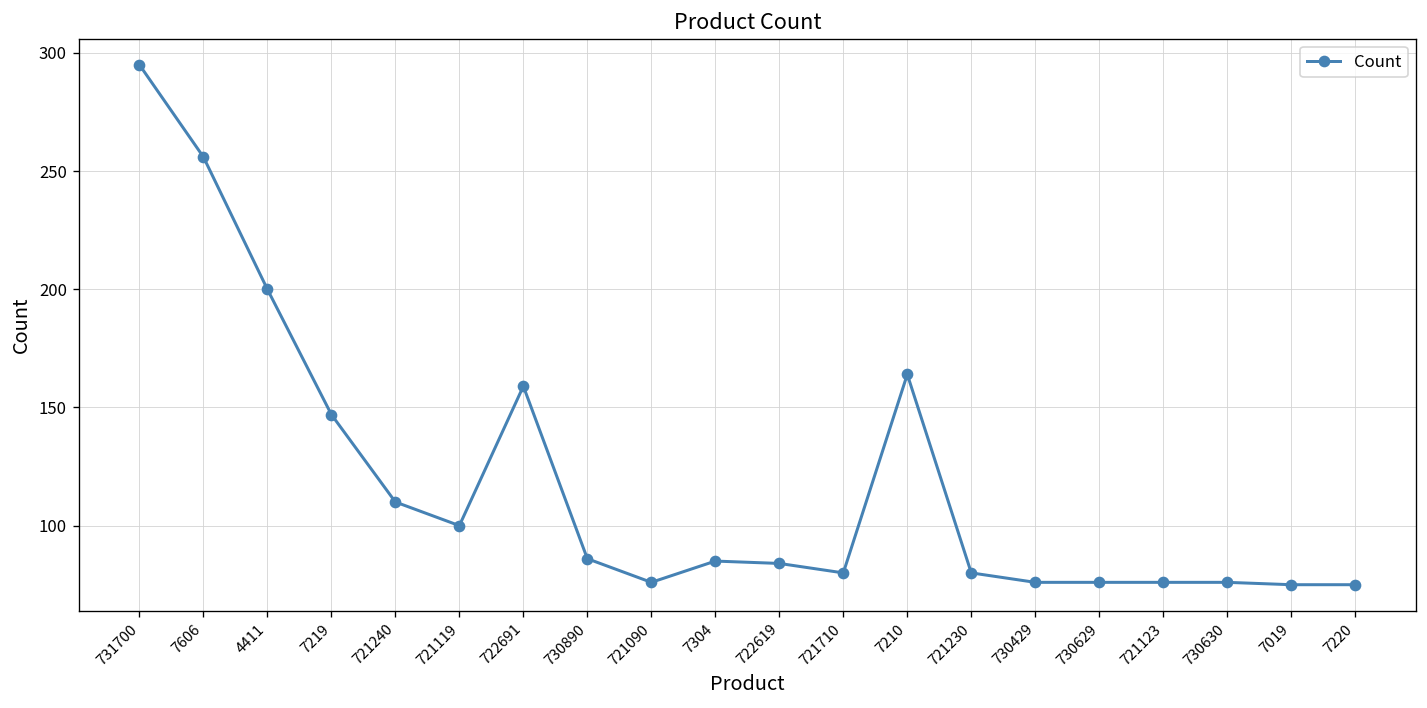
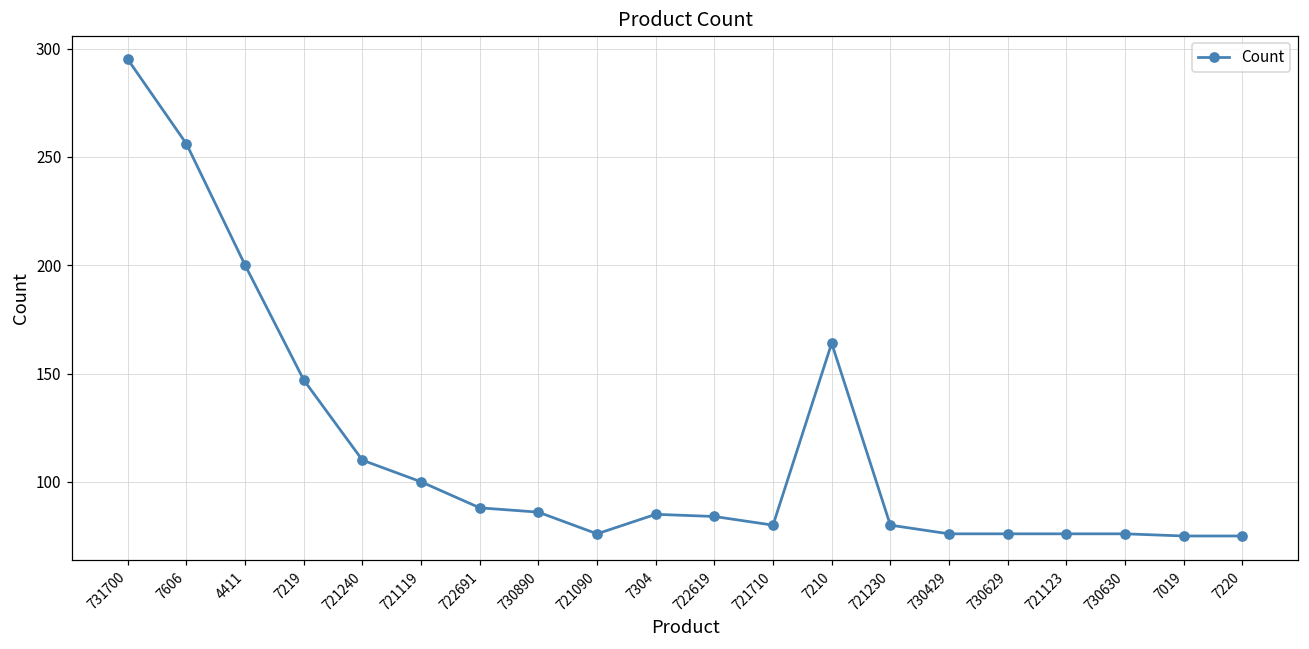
722691: 159 -> 88
